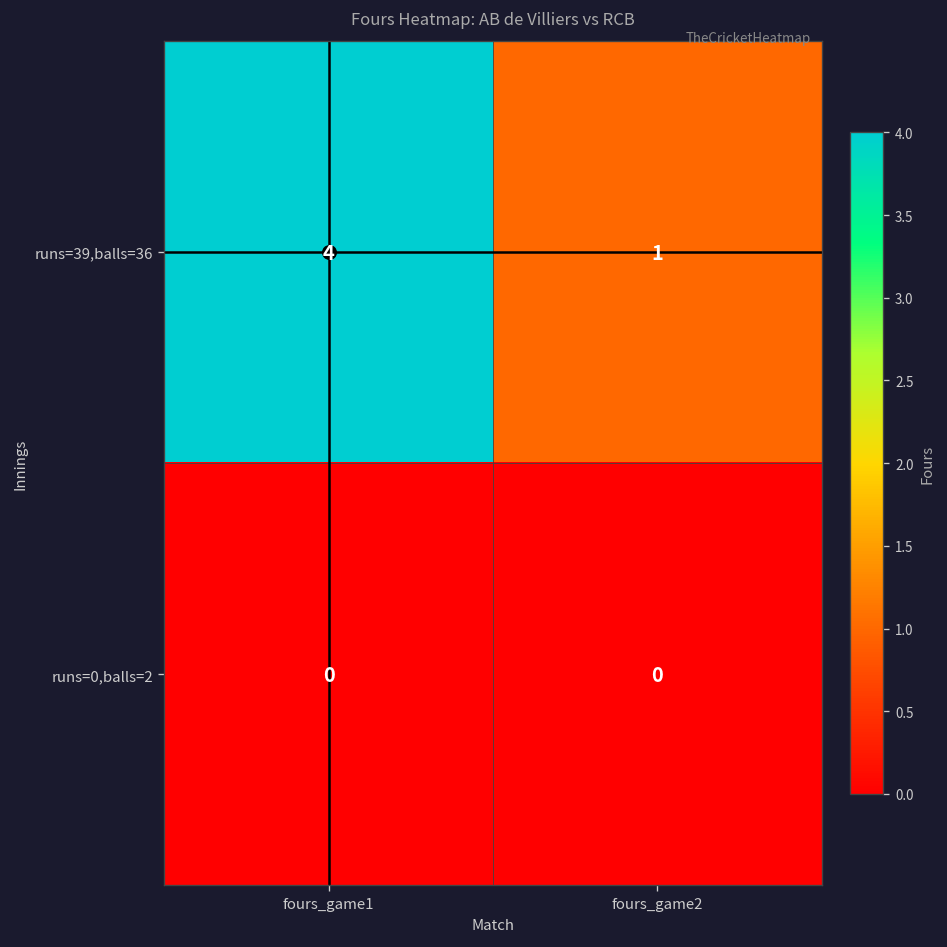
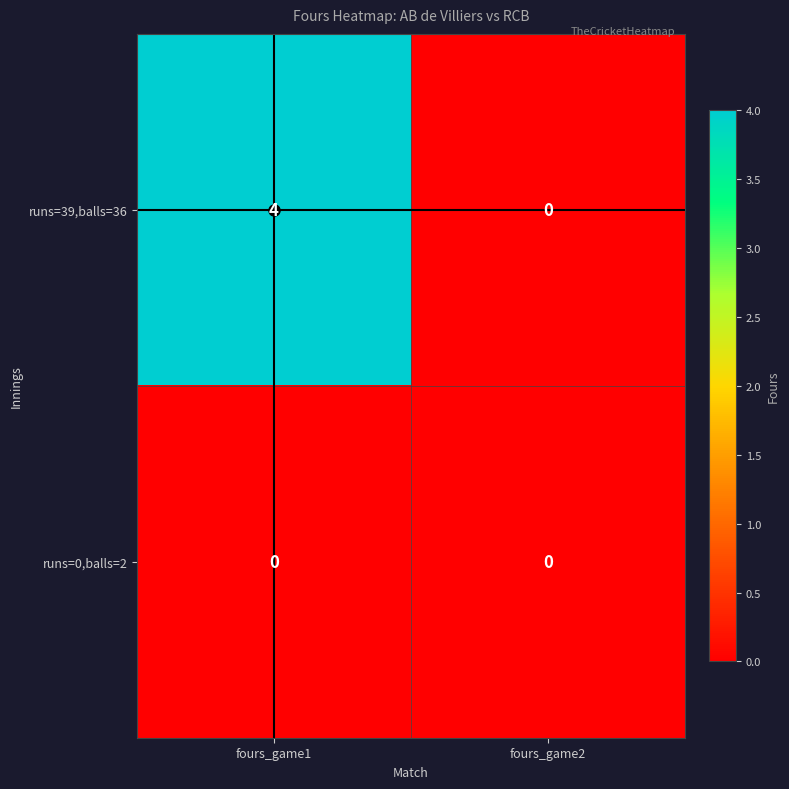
runs=39,balls=36, fours_game2: 1 -> 0
